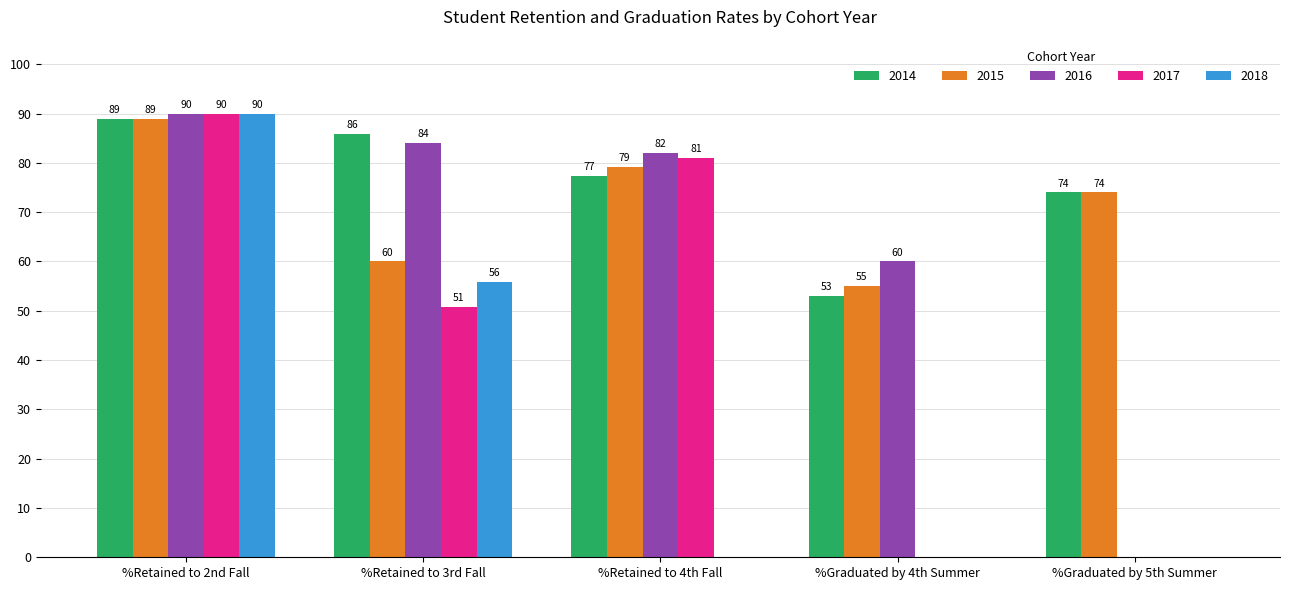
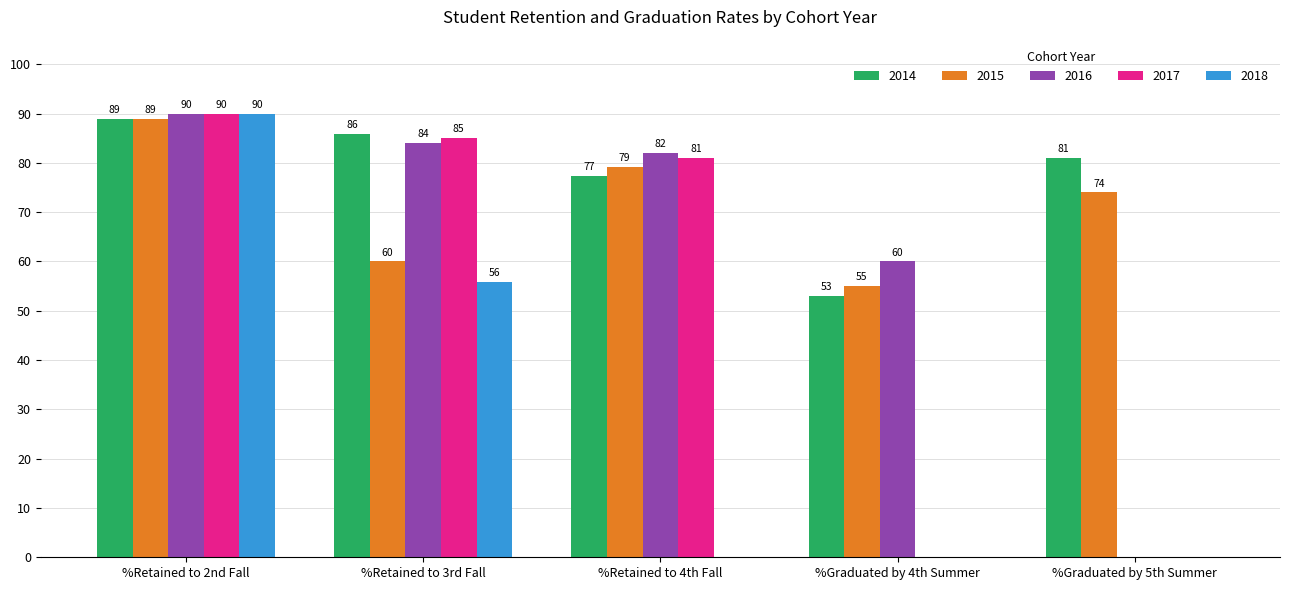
2017, %Retained to 3rd Fall: 51 -> 85
2014, %Graduated by 5th Summer: 74 -> 81
